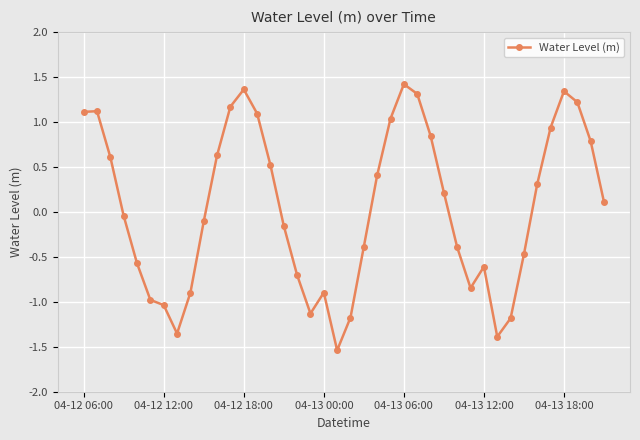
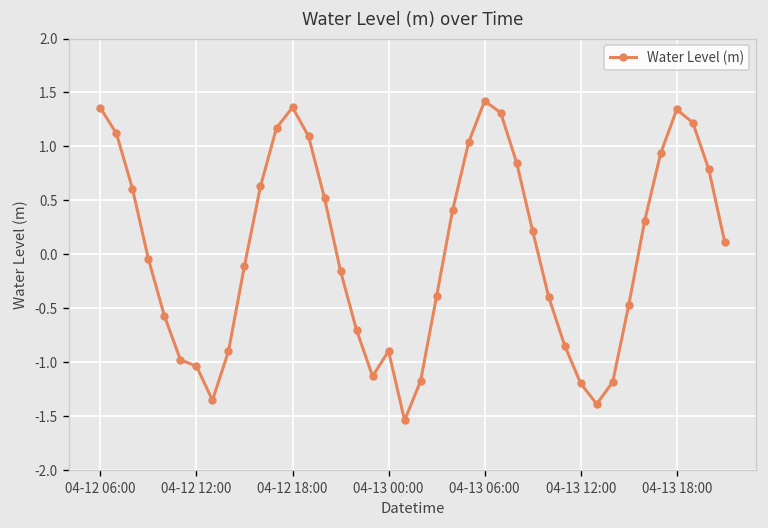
04-12 06:00: 1.1 -> 1.4
04-13 12:00: -0.6 -> -1.2
